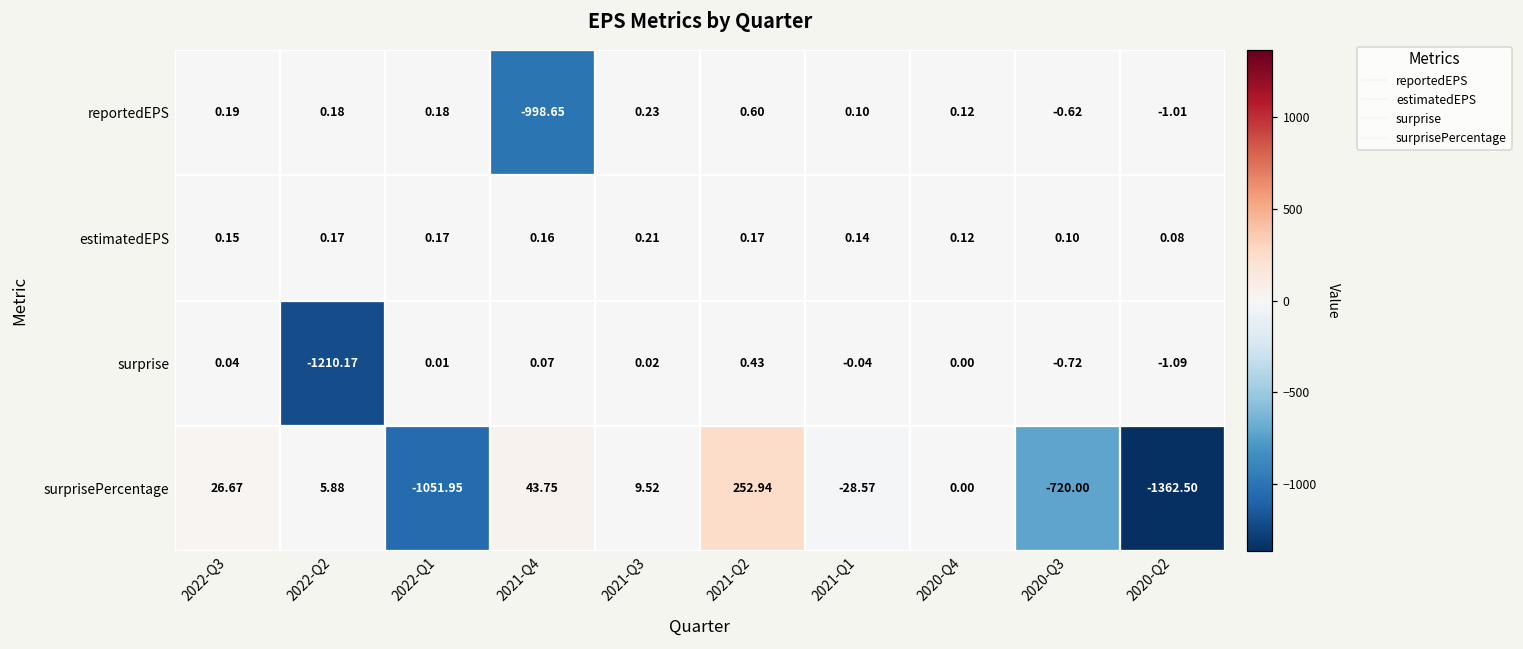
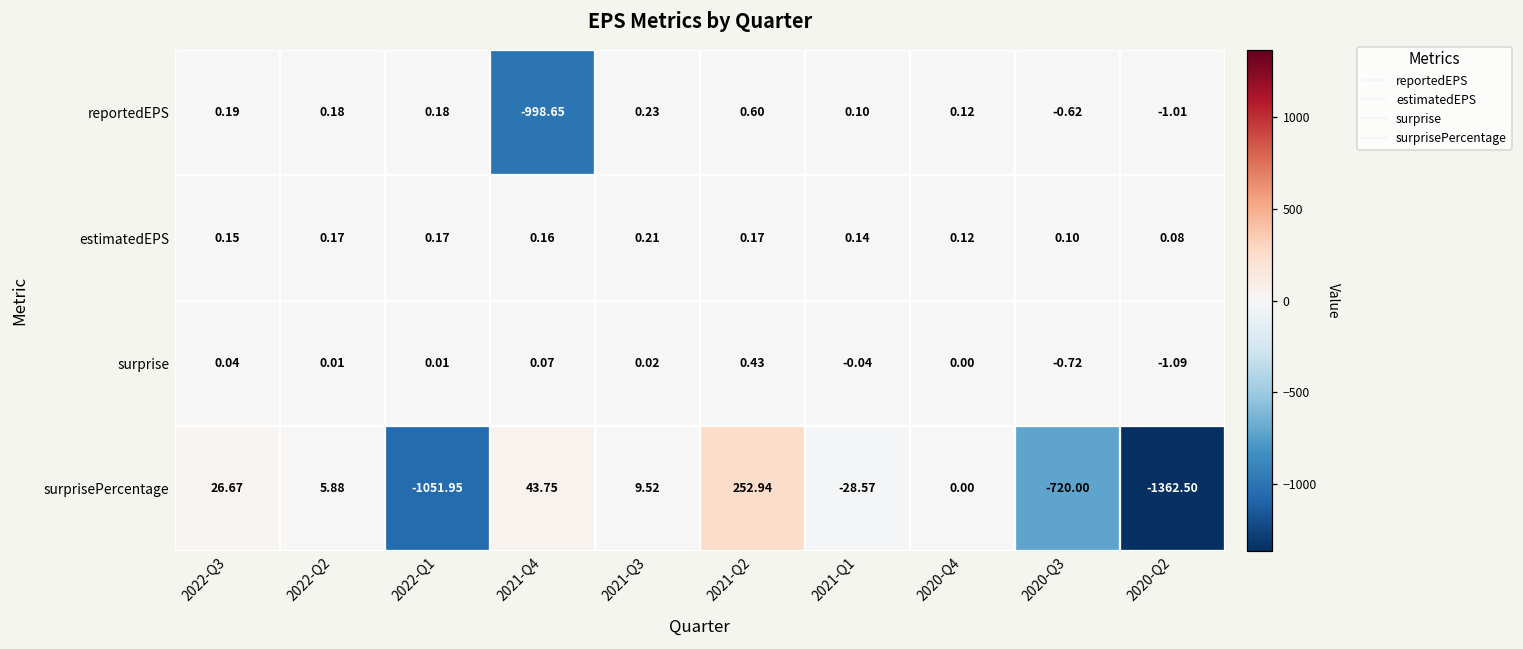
surprise, 2022-Q2: -1210.17 -> 0.01
